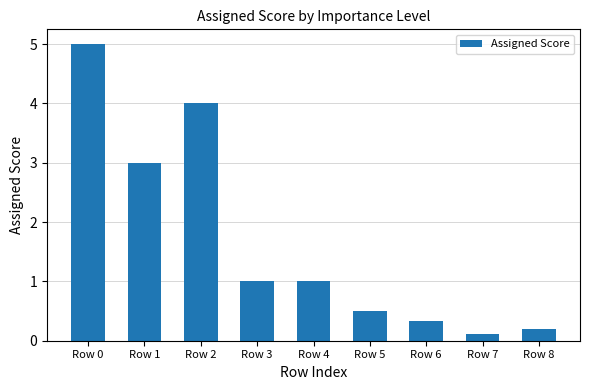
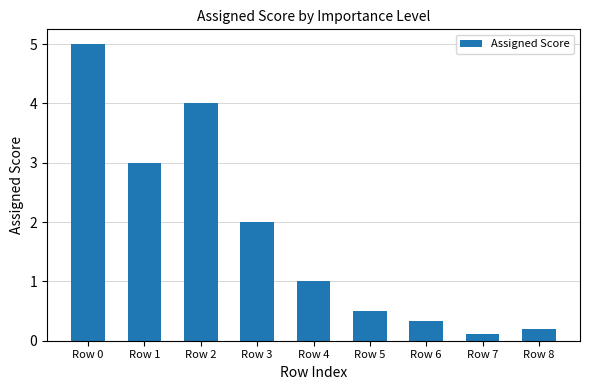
Row 3: 1 -> 2
